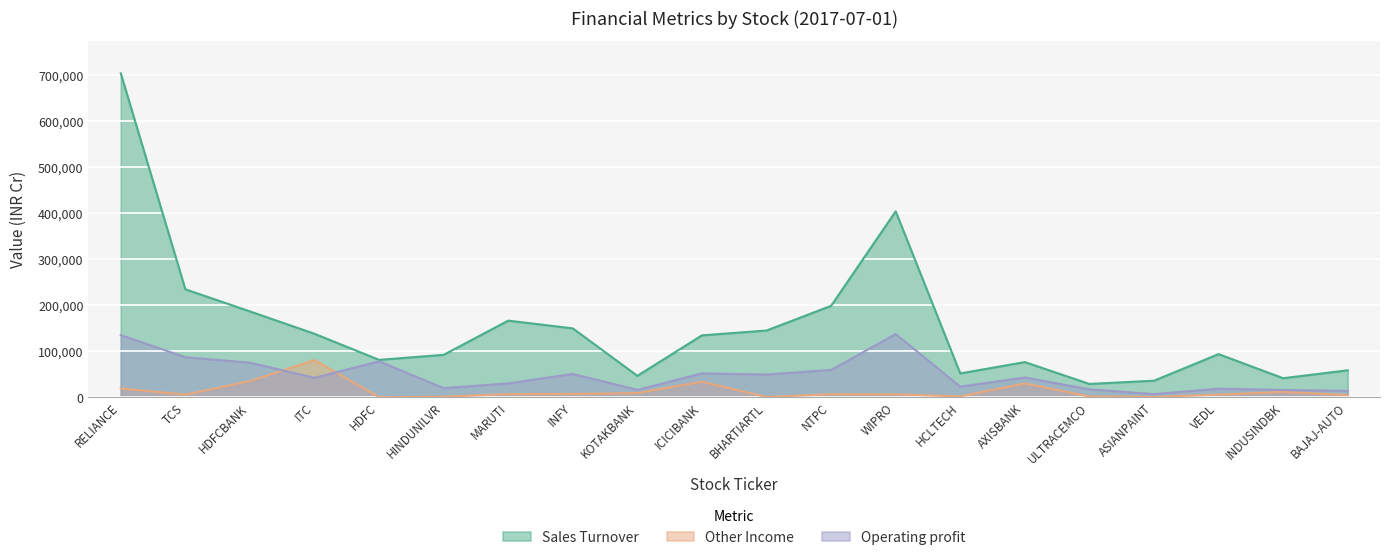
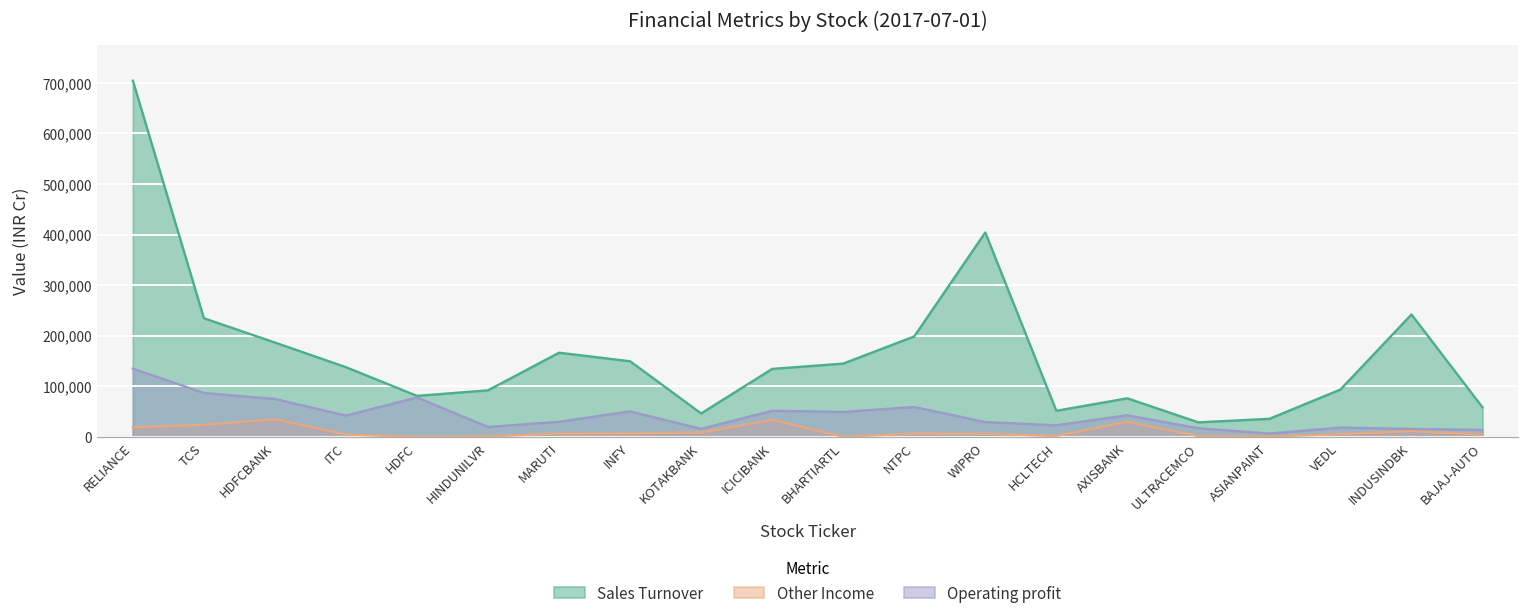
Other Income, TCS: 10,000 -> 20,000
Other Income, ITC: 80,000 -> 0
Operating profit, WIPRO: 140,000 -> 30,000
Sales Turnover, INDUSINDBK: 40,000 -> 240,000
